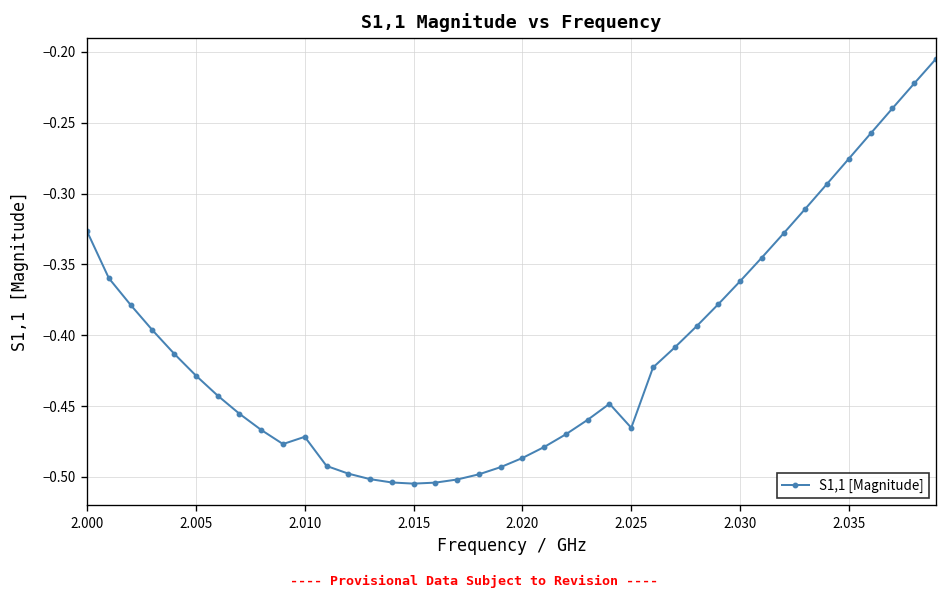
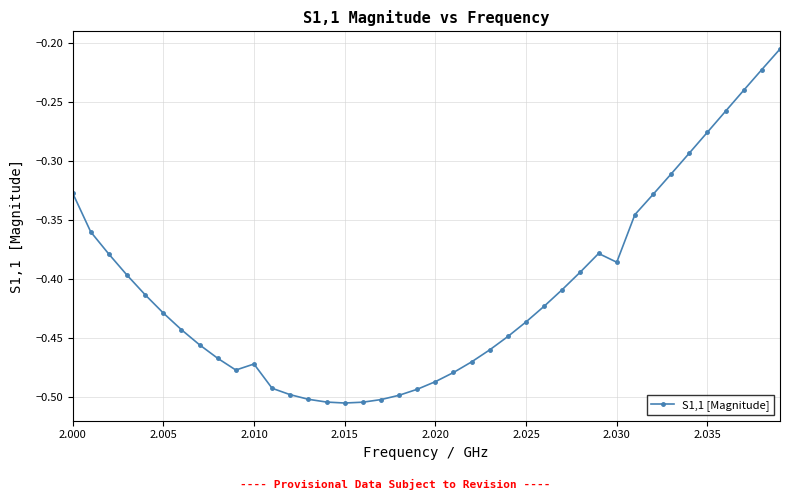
2.025: -0.465 -> -0.436
2.030: -0.362 -> -0.385
